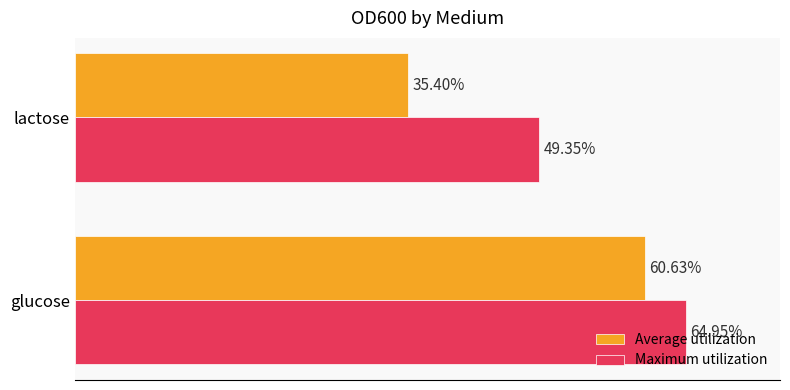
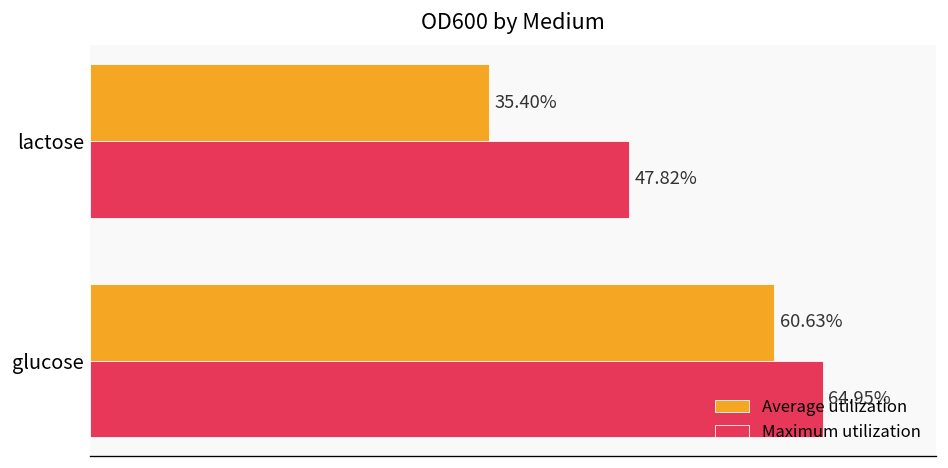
Maximum utilization, lactose: 49.35% -> 47.82%
